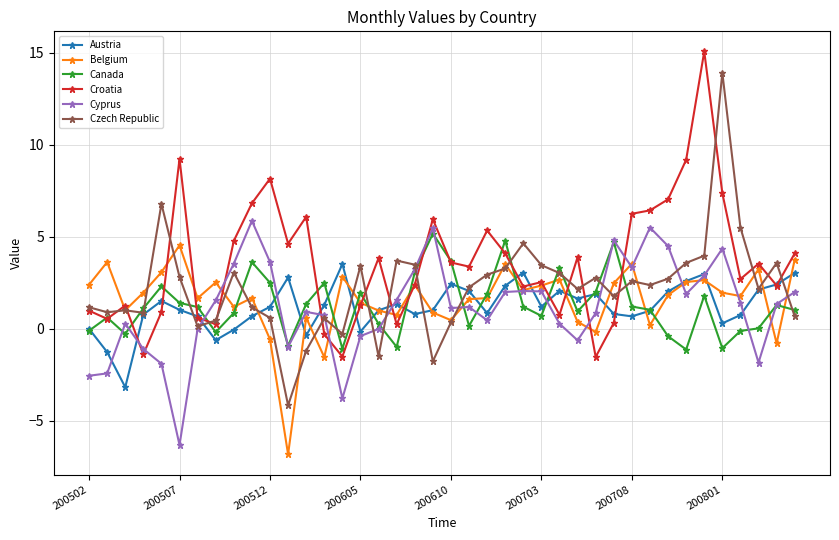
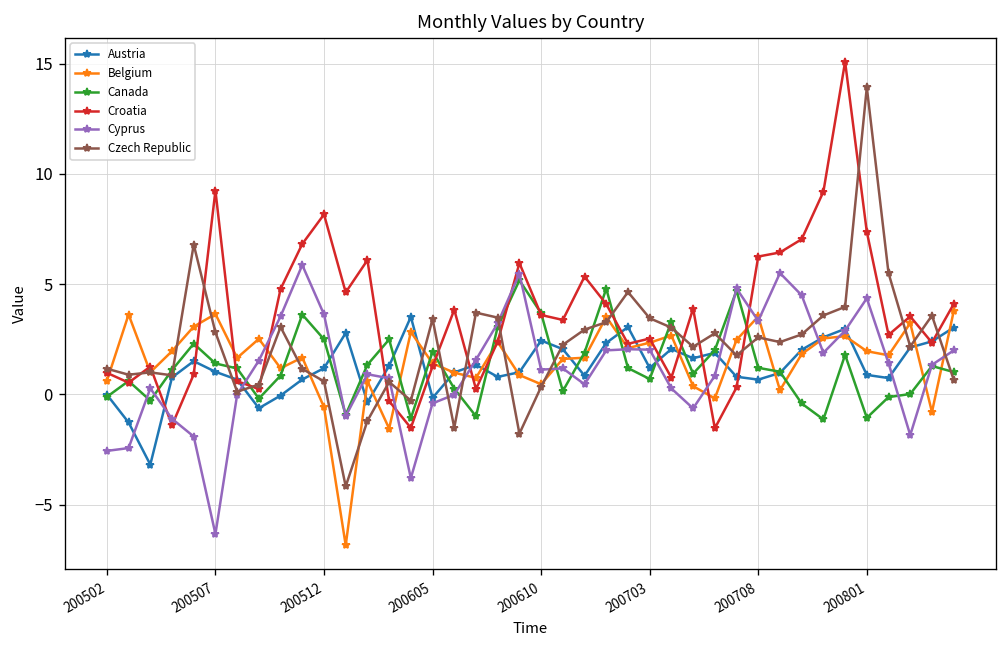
Belgium, 200502: 2.4 -> 0.6
Belgium, 200507: 4.5 -> 3.6
Austria, 200801: 0.3 -> 0.9
